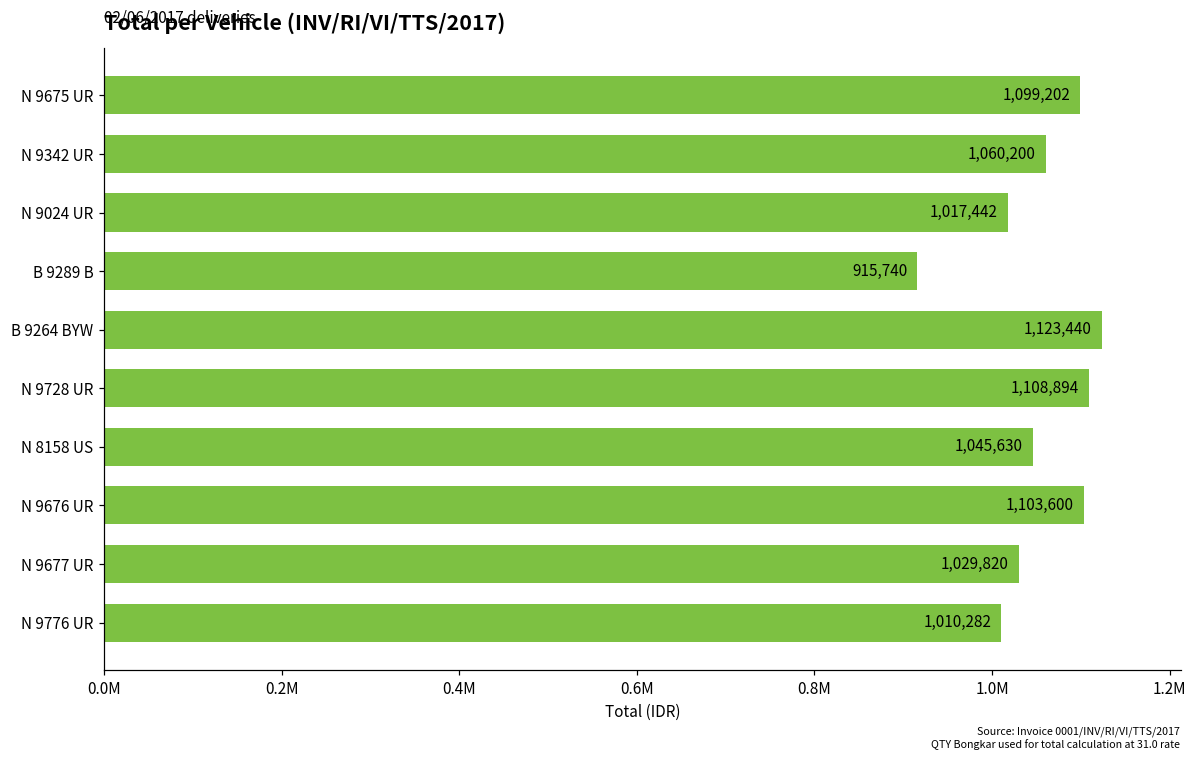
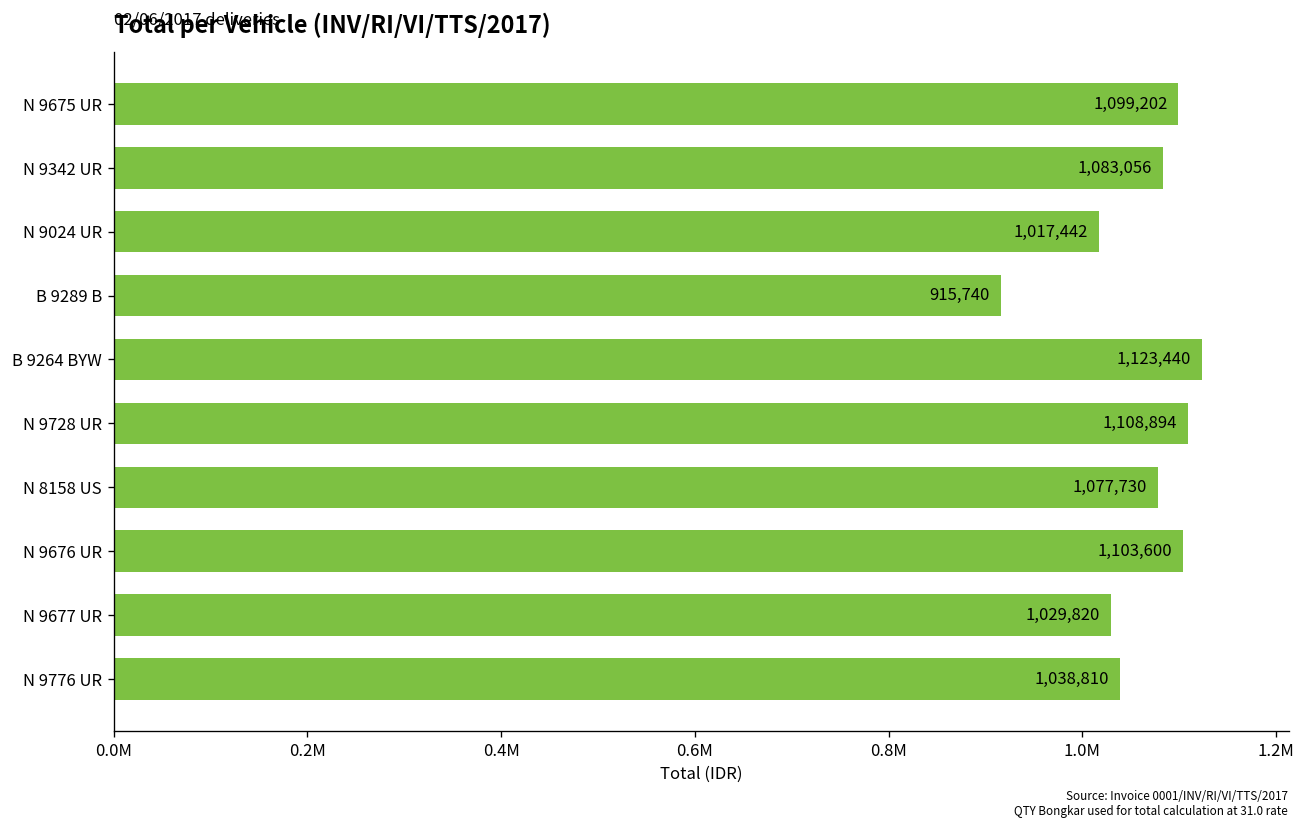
N 9342 UR: 1,060,200 -> 1,083,056
N 8158 US: 1,045,630 -> 1,077,730
N 9776 UR: 1,010,282 -> 1,038,810
